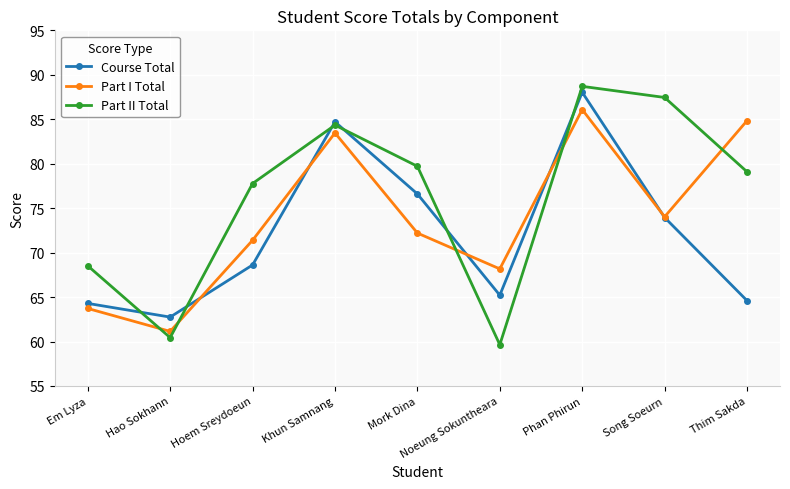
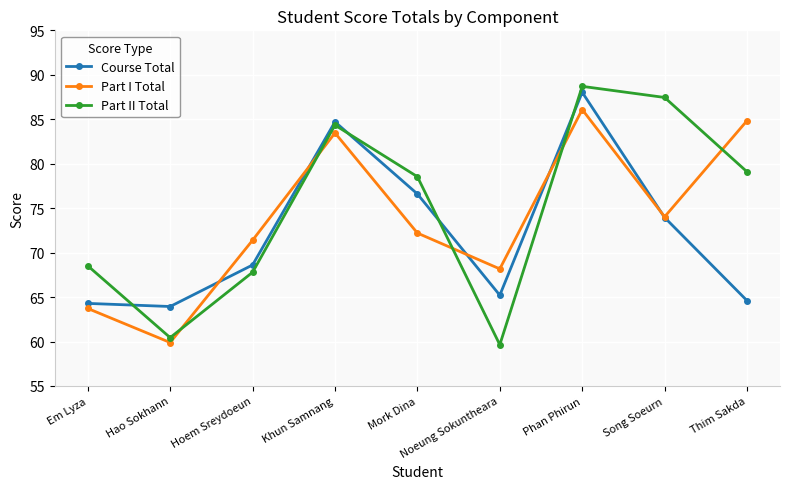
Course Total, Hao Sokhann: 63 -> 64
Part I Total, Hao Sokhann: 61 -> 60
Part II Total, Hoem Sreydoeun: 78 -> 68
Part II Total, Mork Dina: 80 -> 79
